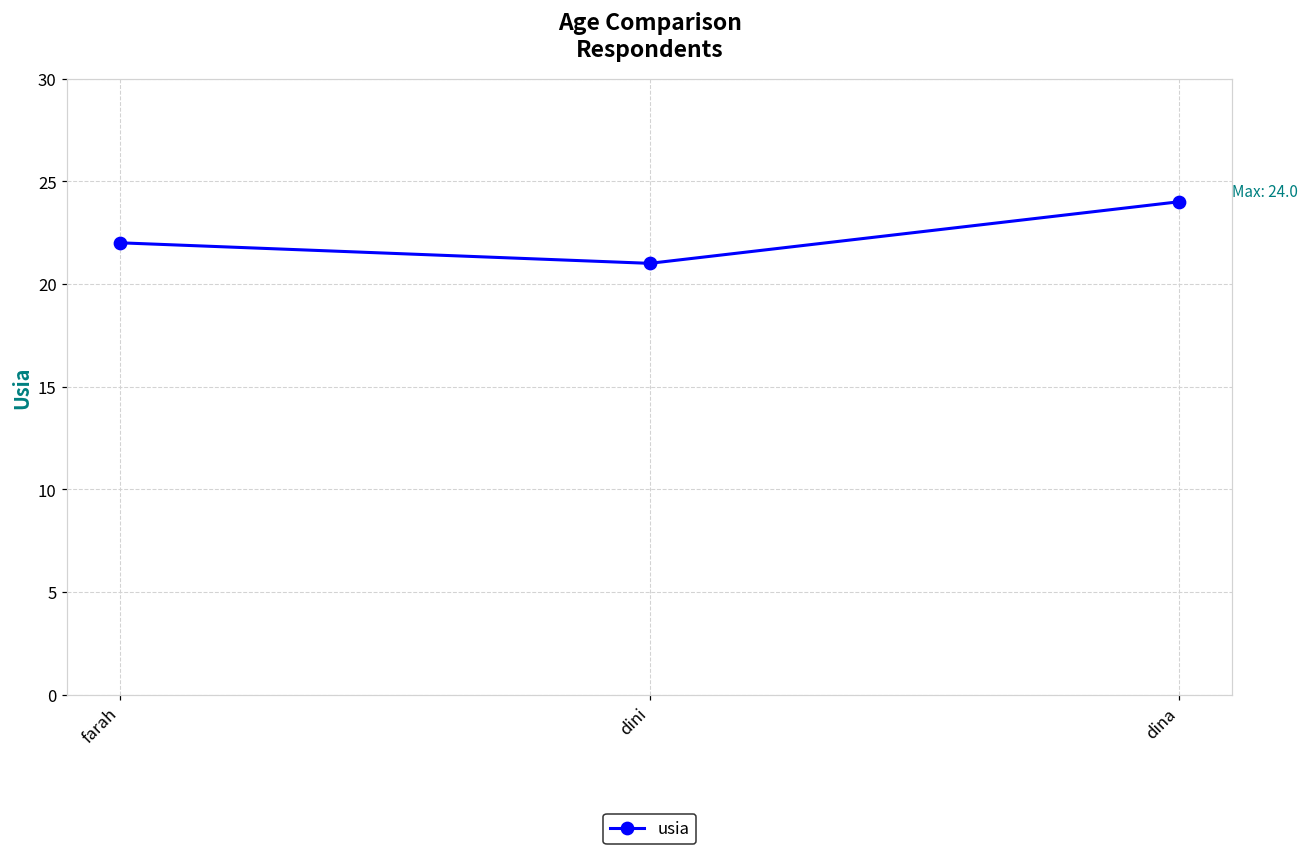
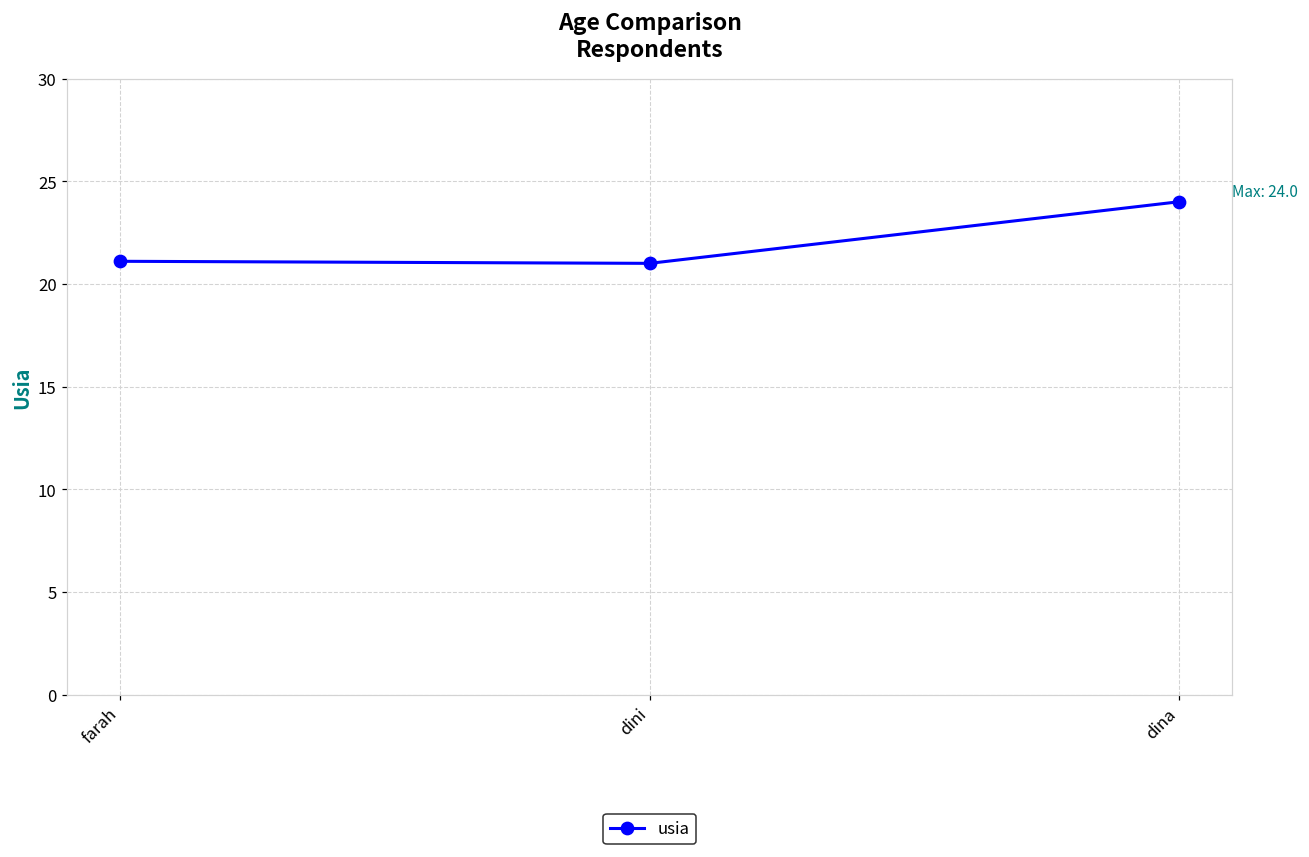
farah: 22.0 -> 21.1
